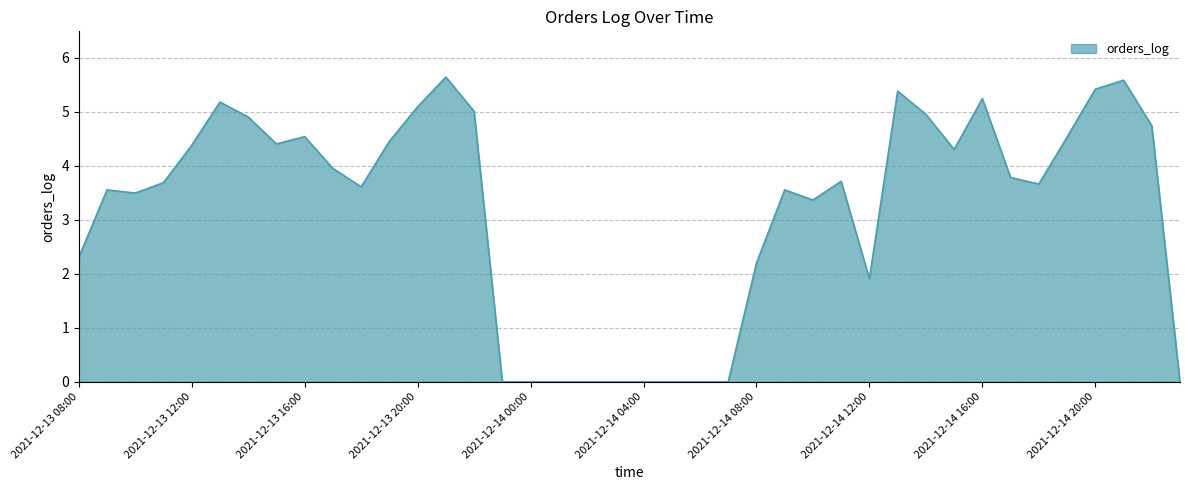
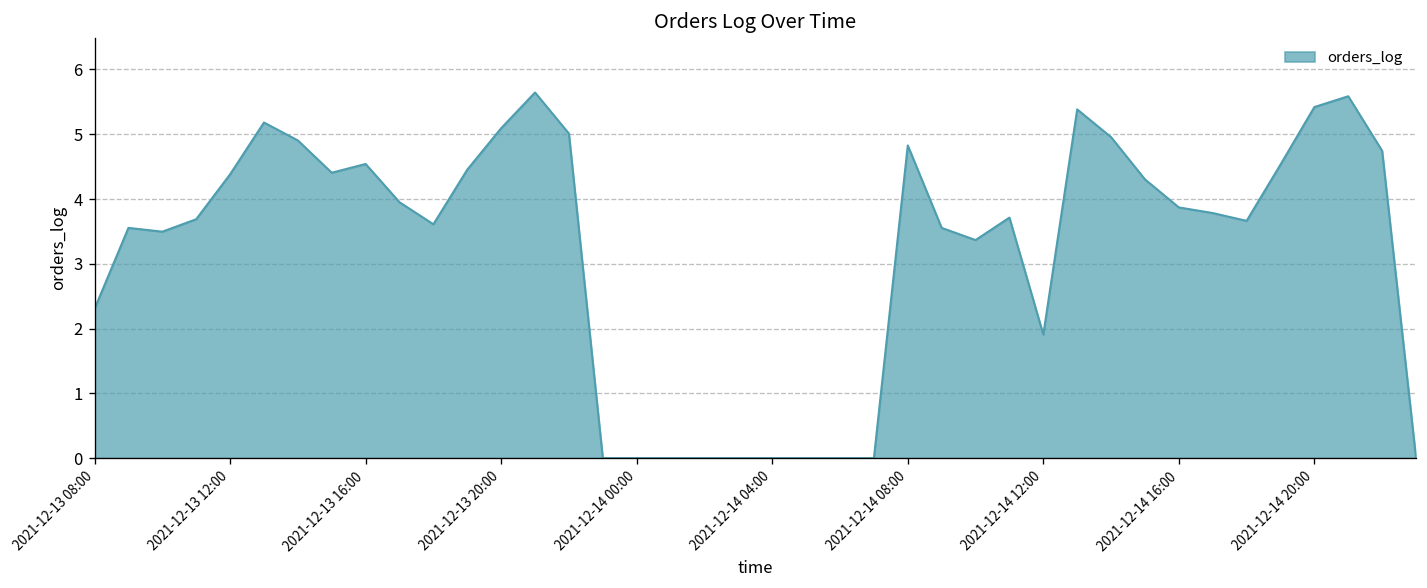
2021-12-14 08:00: 2.2 -> 4.8
2021-12-14 16:00: 5.2 -> 3.9
